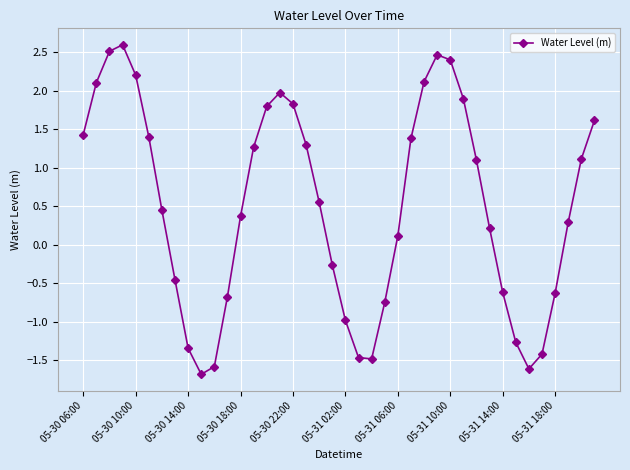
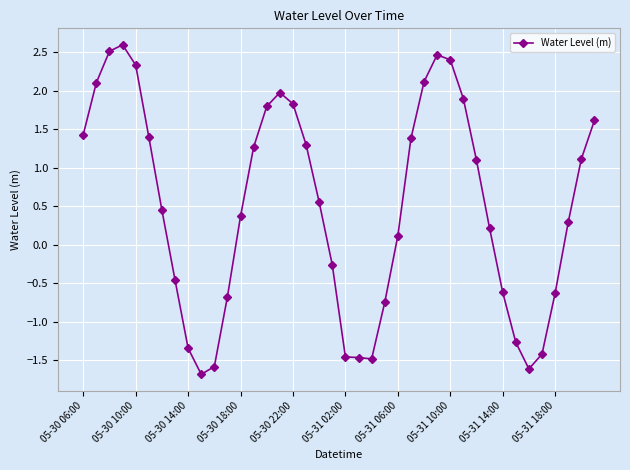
05-30 10:00: 2.2 -> 2.3
05-31 02:00: -1.0 -> -1.5
